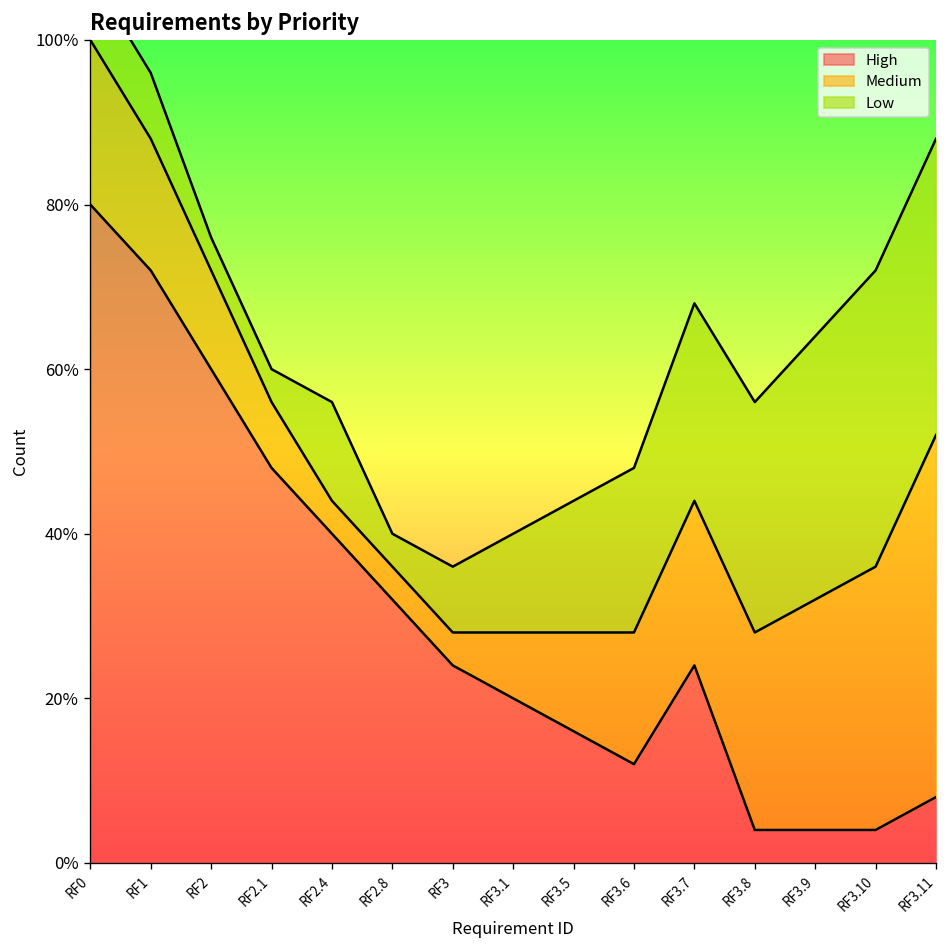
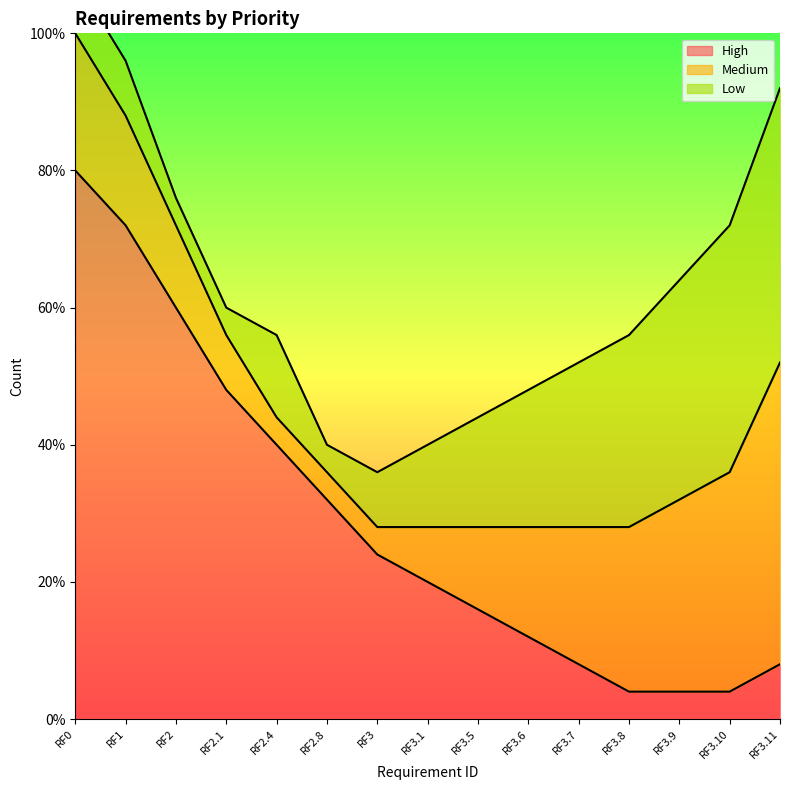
High, RF3.7: 24% -> 8%
Low, RF3.11: 36% -> 40%
